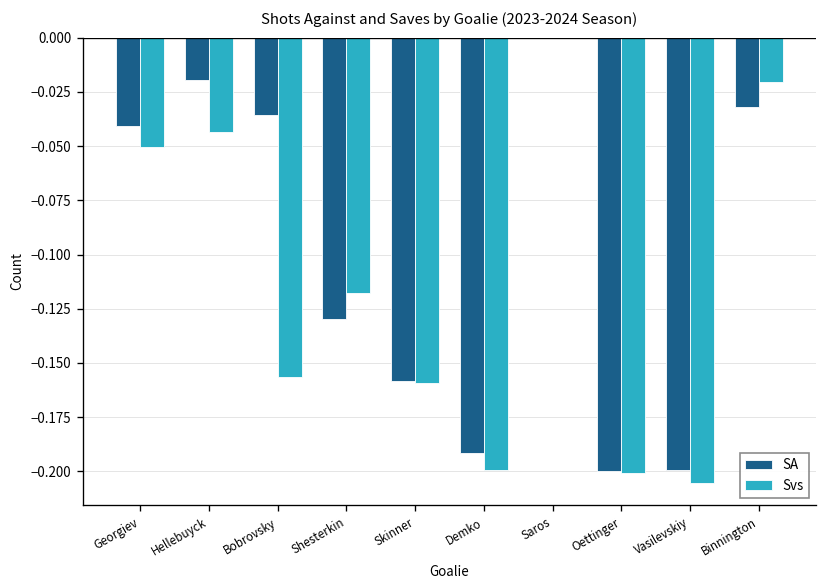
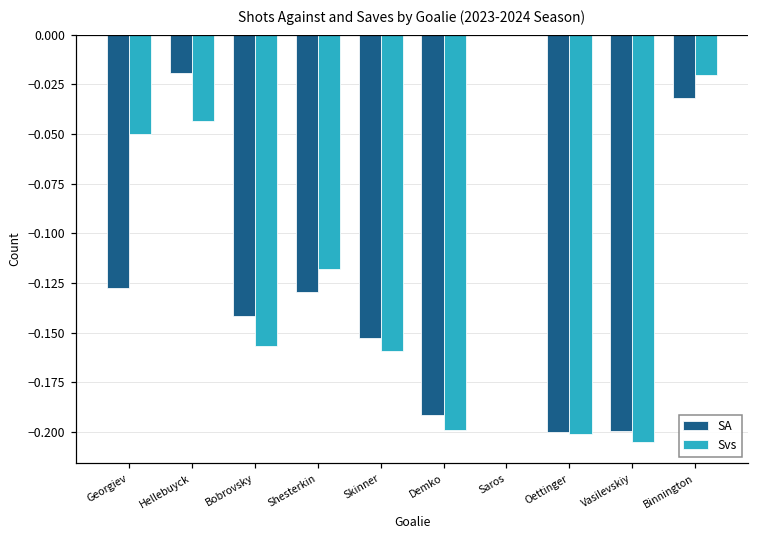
SA, Georgiev: -0.041 -> -0.127
SA, Bobrovsky: -0.036 -> -0.141
SA, Skinner: -0.158 -> -0.153
